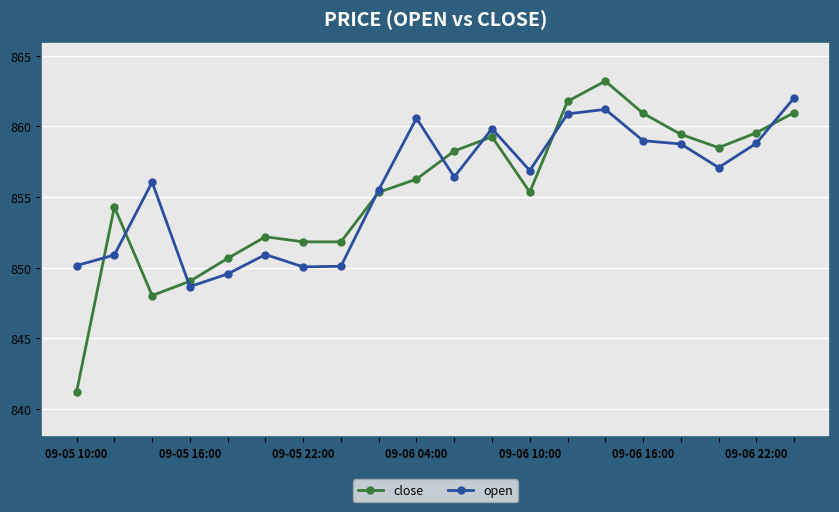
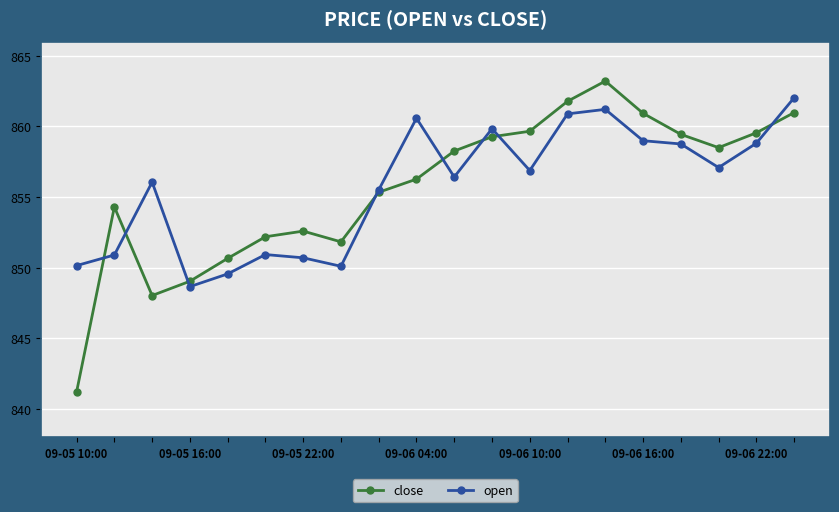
close, 09-05 22:00: 851.8 -> 852.6
open, 09-05 22:00: 850.1 -> 850.7
close, 09-06 10:00: 855.3 -> 859.7
